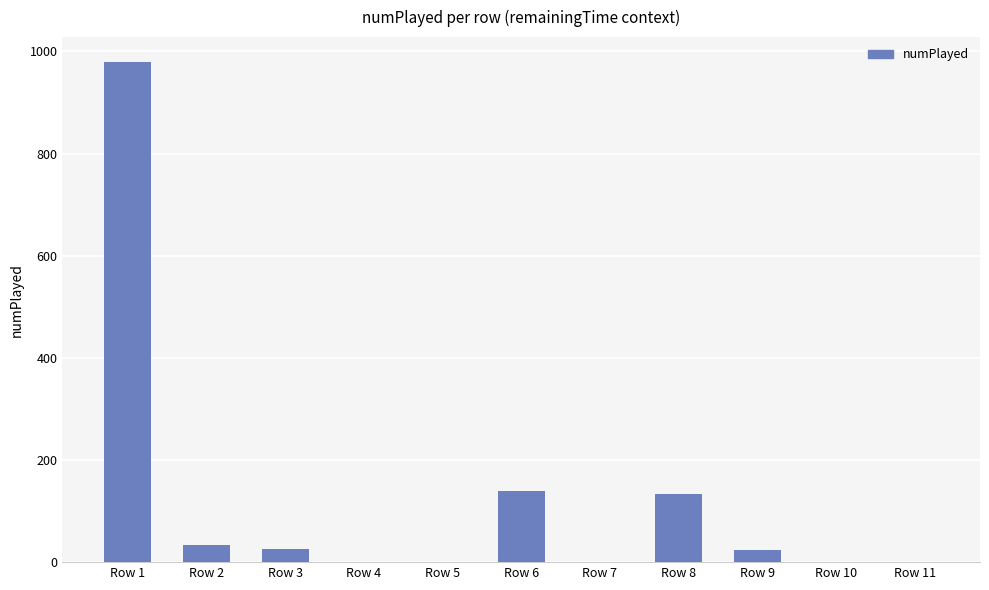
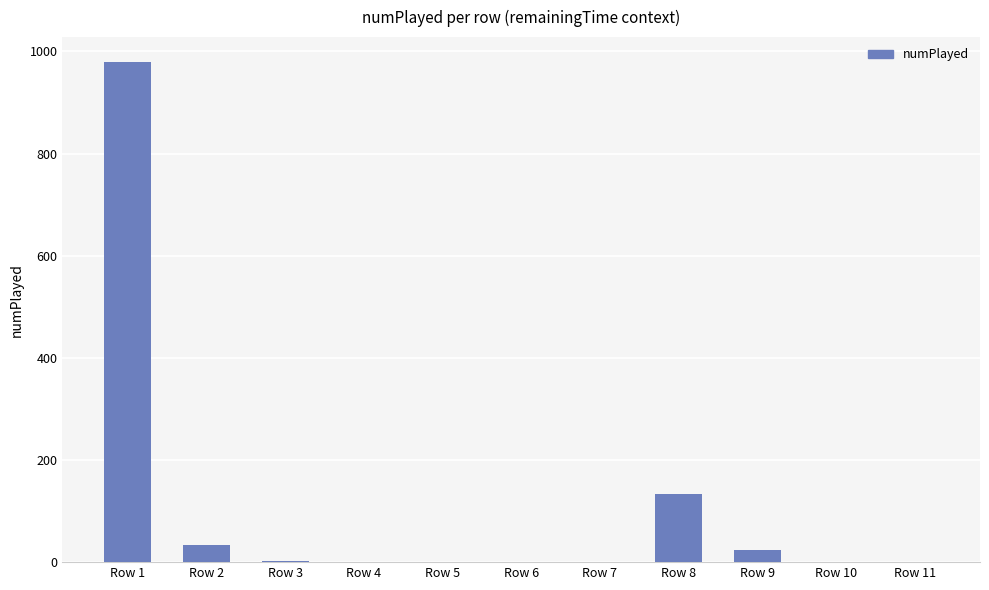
Row 3: 30 -> 0
Row 6: 140 -> 0
